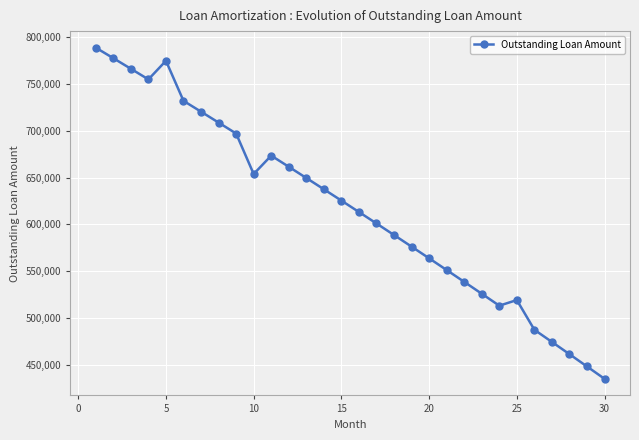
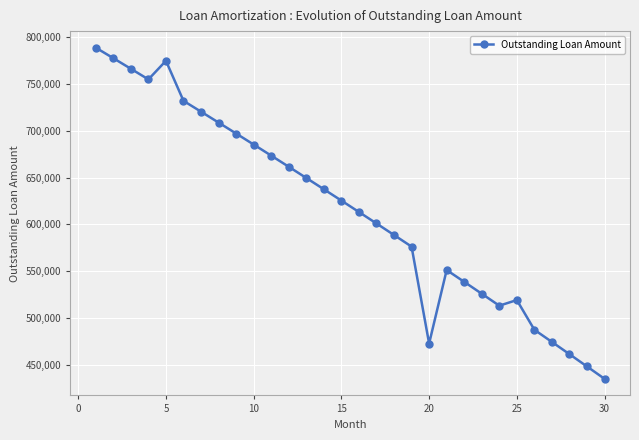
10: 650,000 -> 690,000
20: 560,000 -> 470,000
